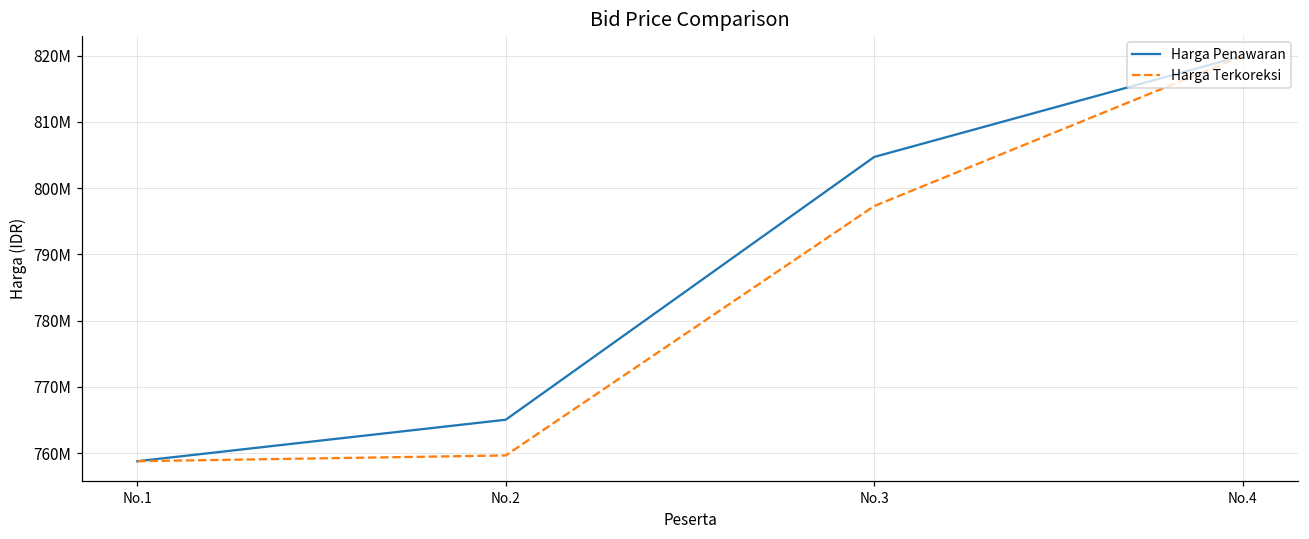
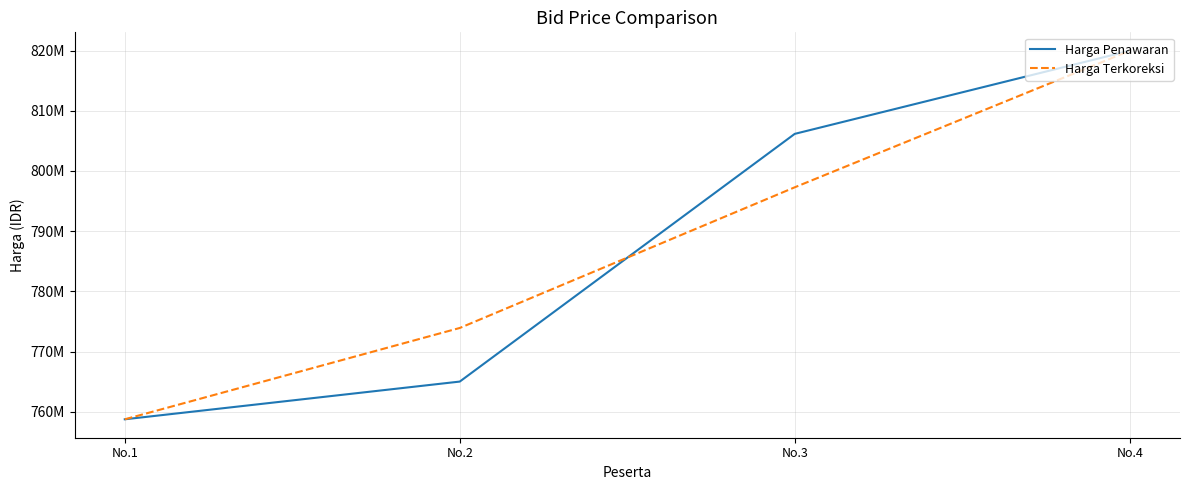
Harga Terkoreksi, No.2: 760000000 -> 774000000
Harga Penawaran, No.3: 805000000 -> 806000000
